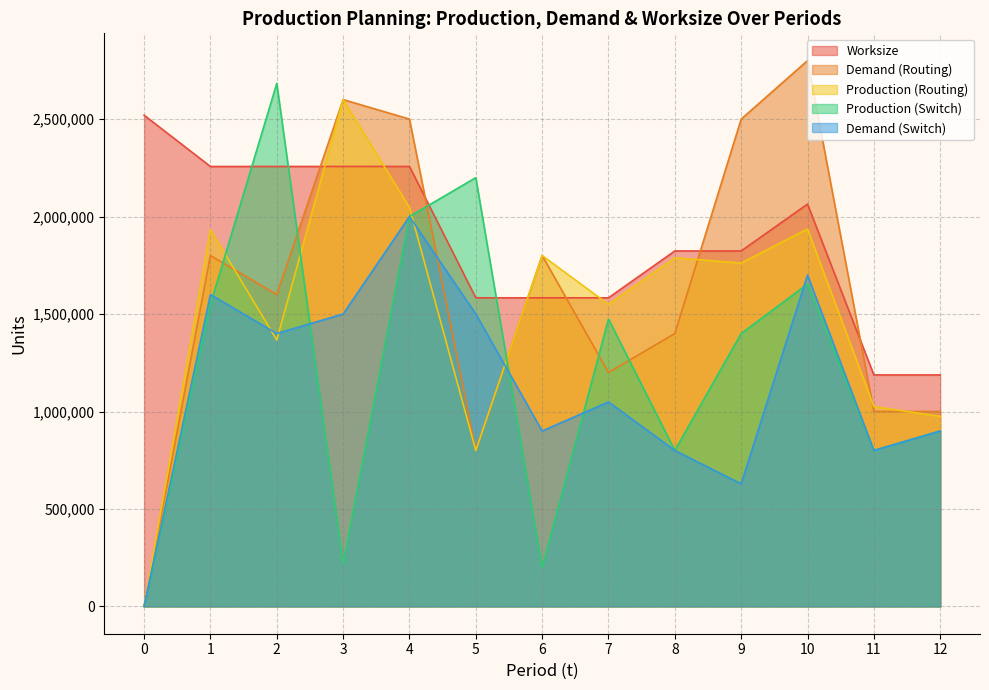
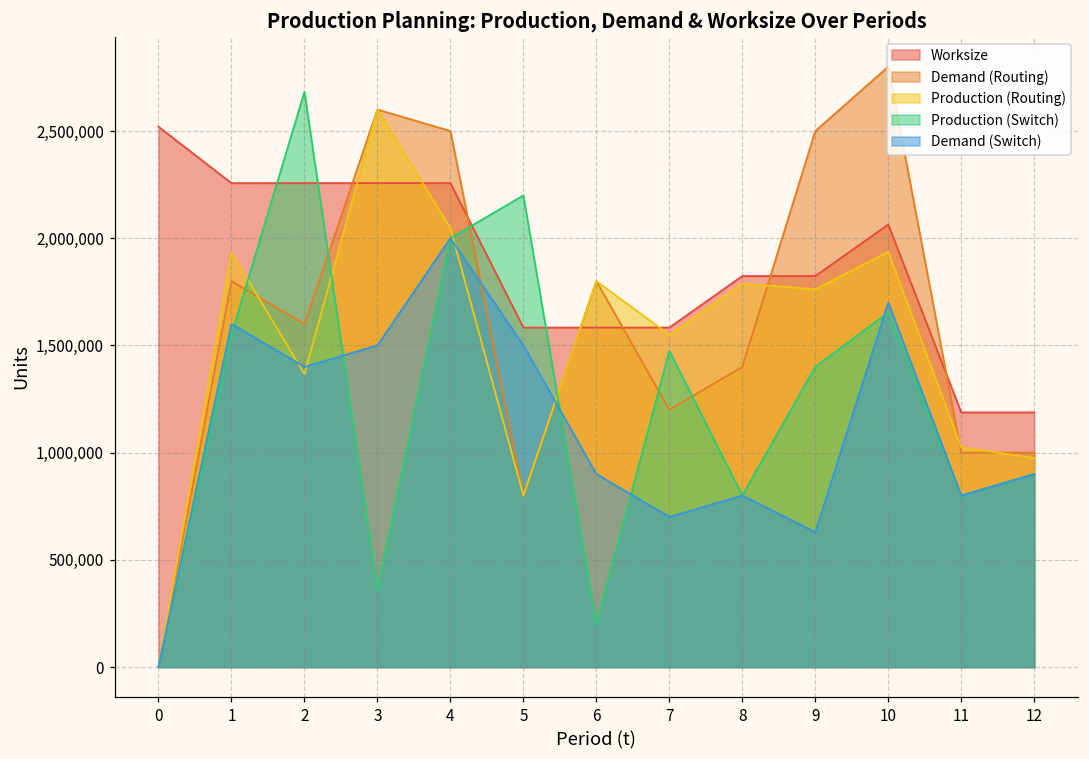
Production (Switch), 3: 220,000 -> 360,000
Demand (Switch), 7: 1,050,000 -> 700,000
